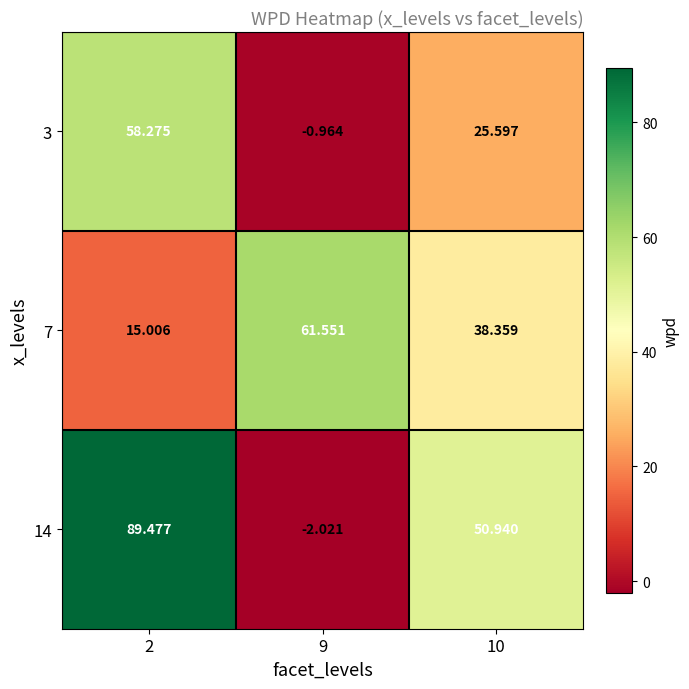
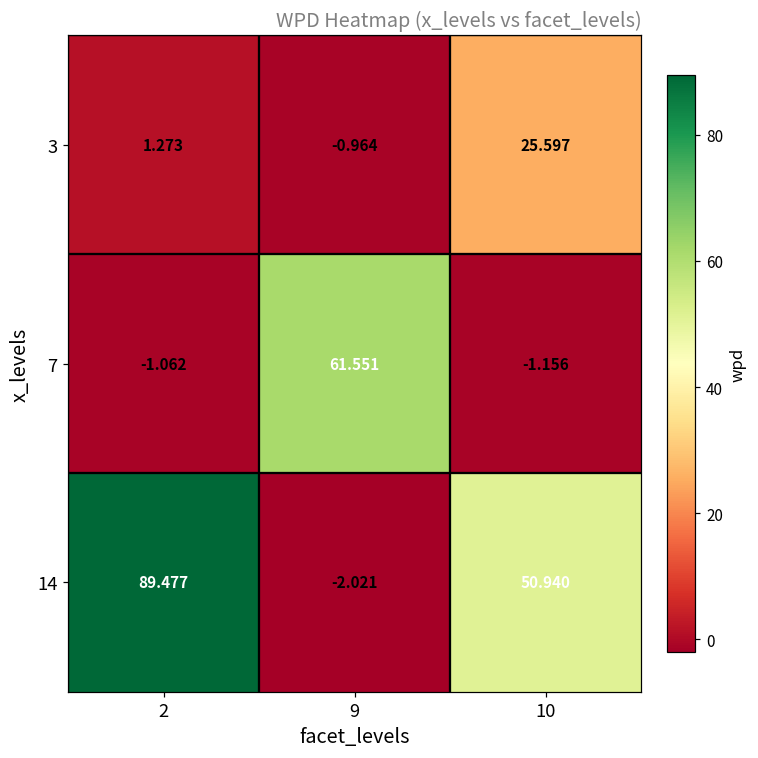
3, 2: 58.275 -> 1.273
7, 2: 15.006 -> -1.062
7, 10: 38.359 -> -1.156
